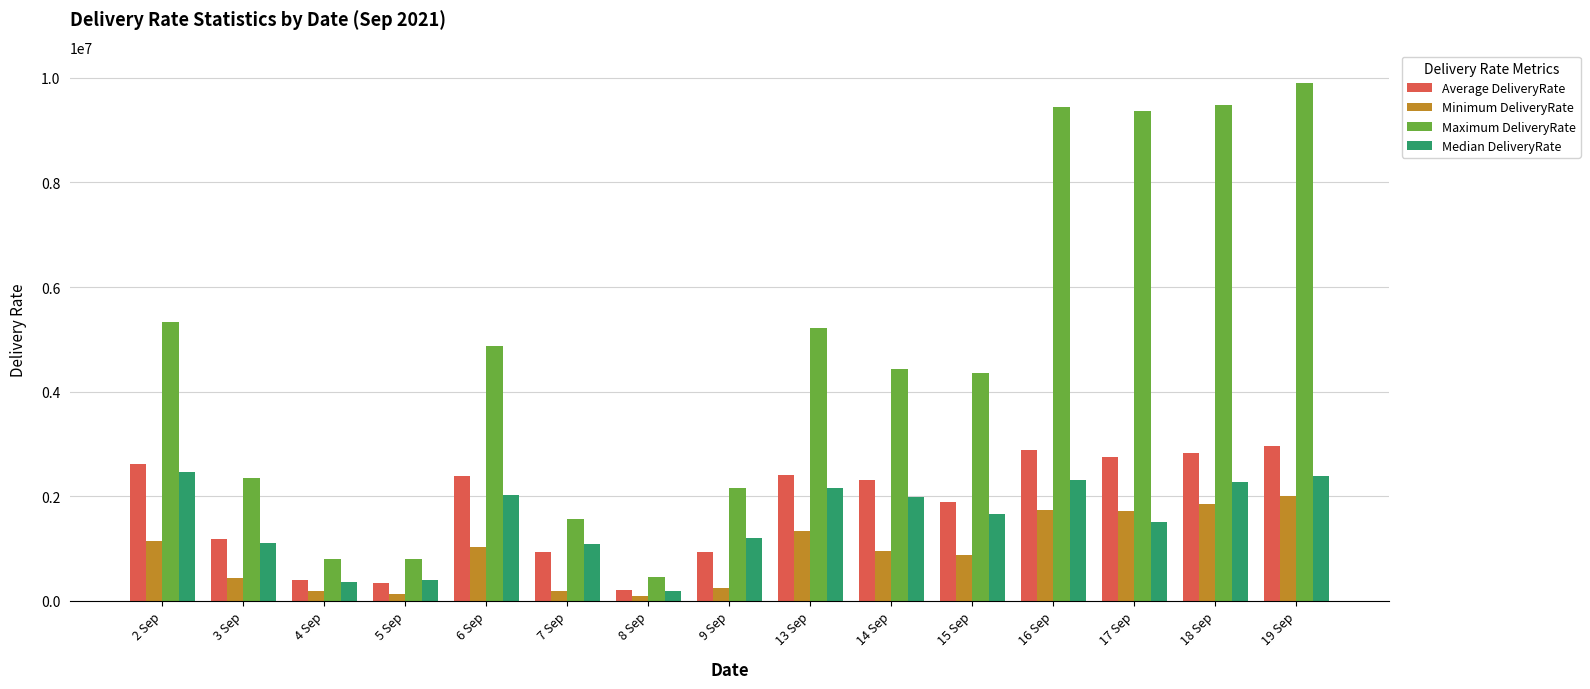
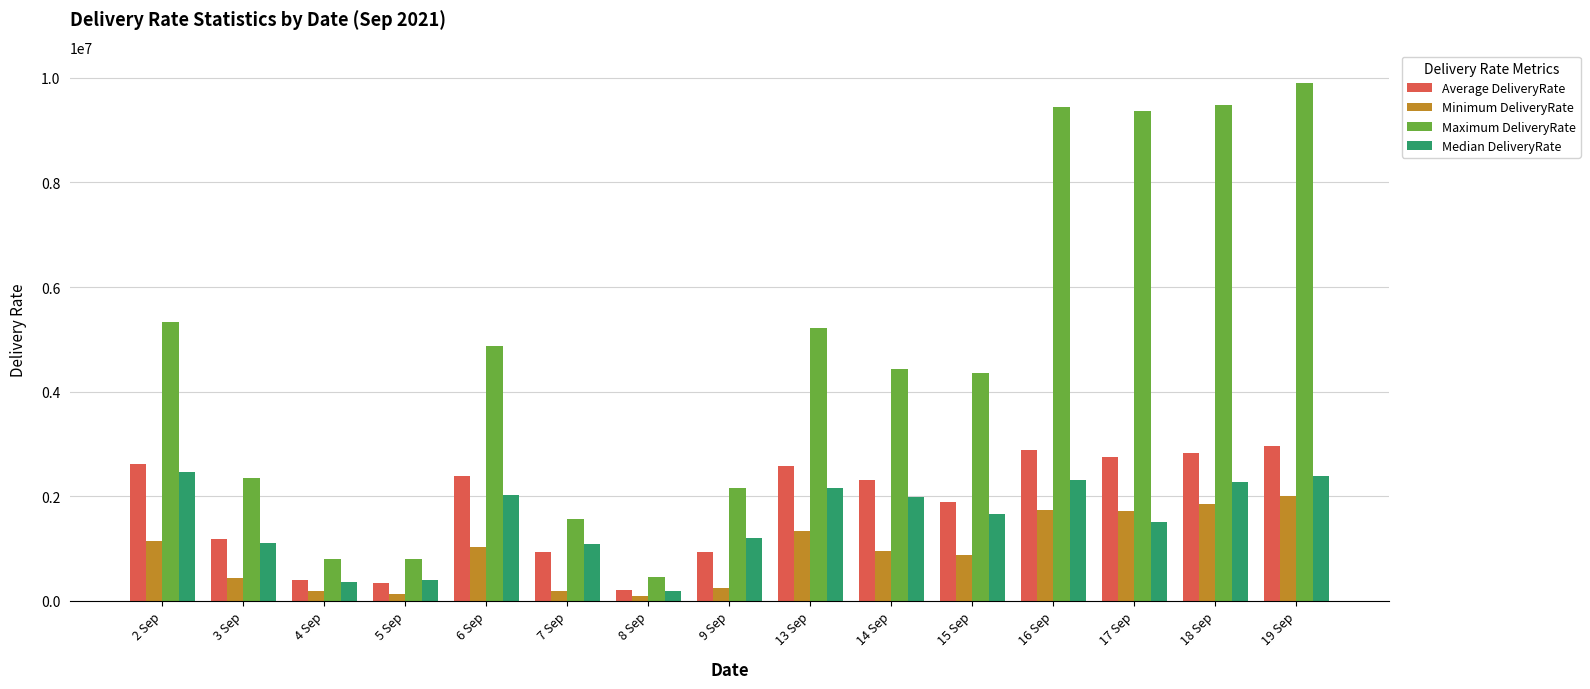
Average DeliveryRate, 13 Sep: 2400000 -> 2600000
